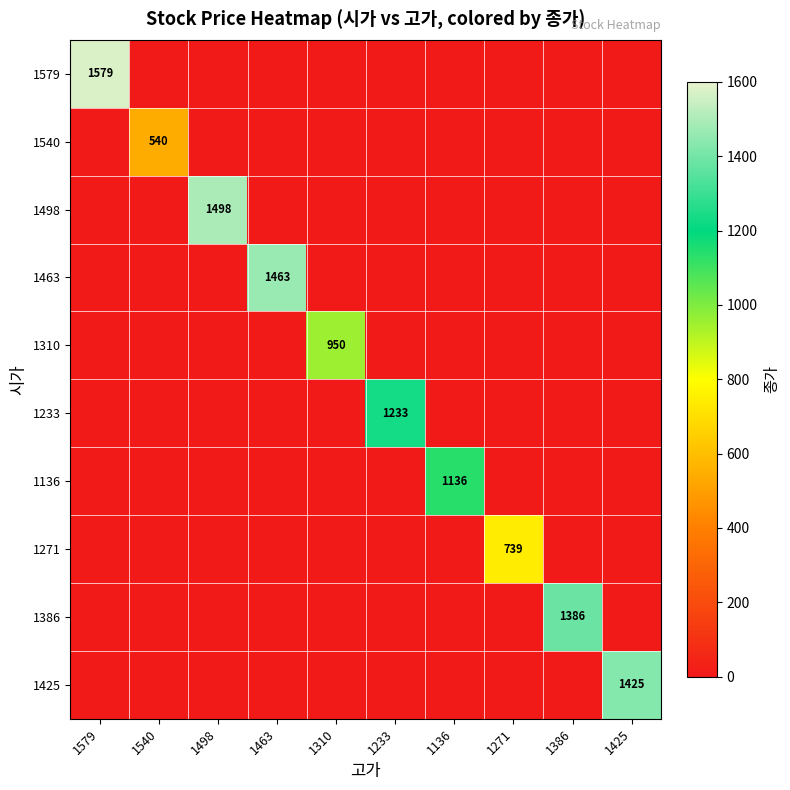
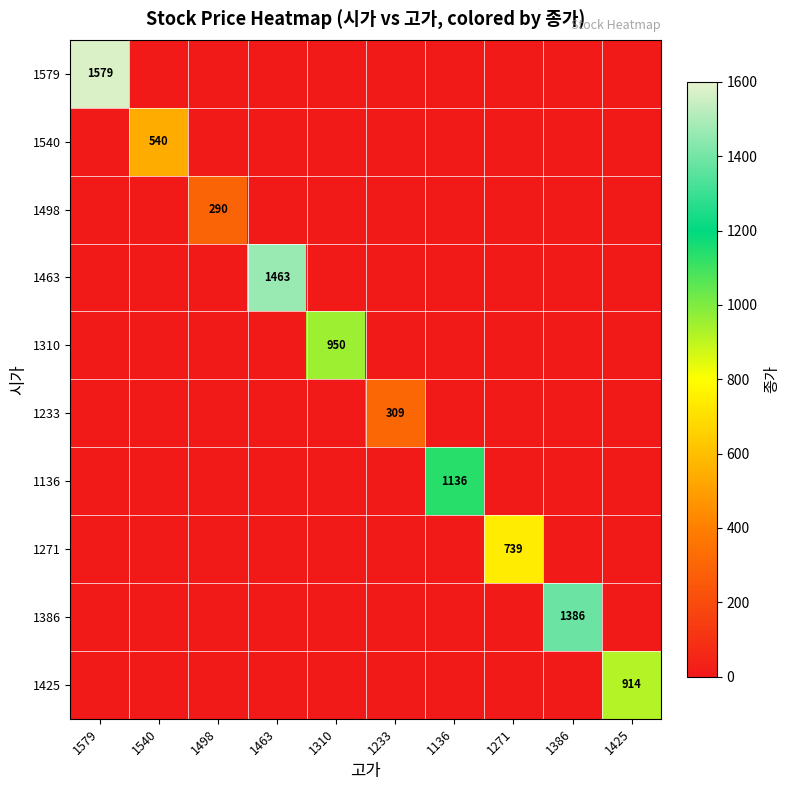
1498, 1498: 1498 -> 290
1233, 1233: 1233 -> 309
1425, 1425: 1425 -> 914
